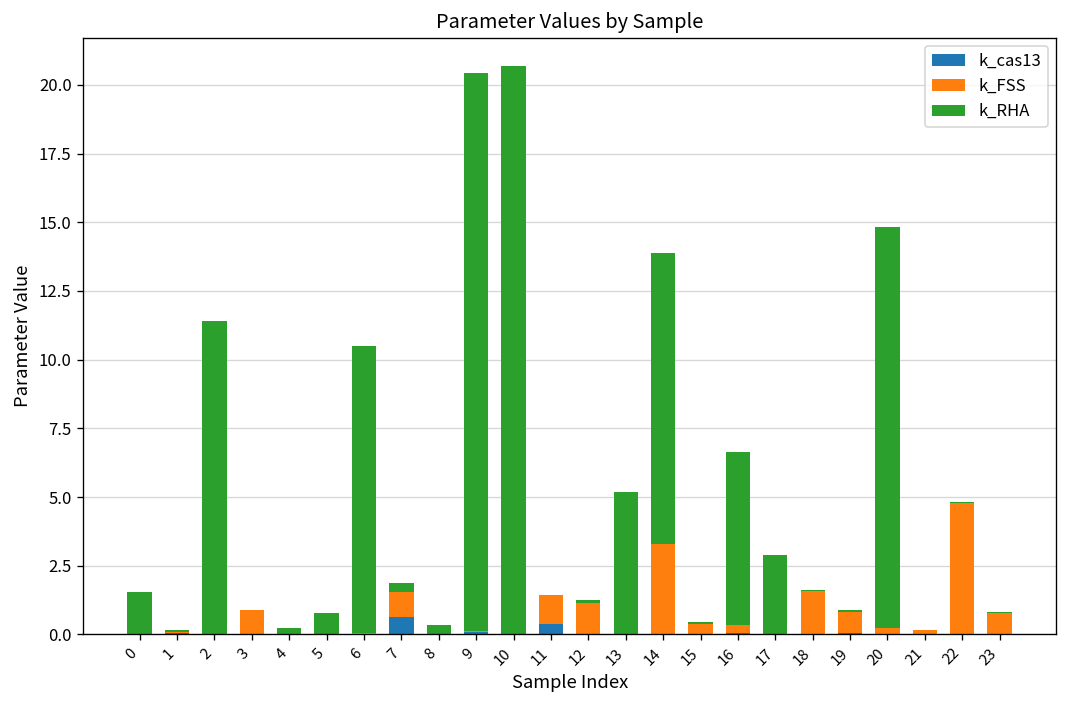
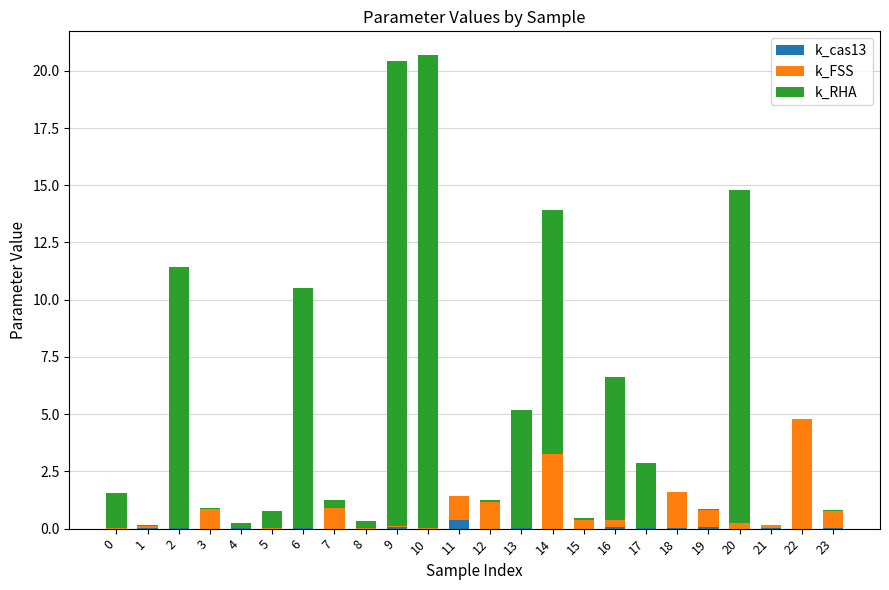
k_cas13, 7: 0.6 -> 0.0
